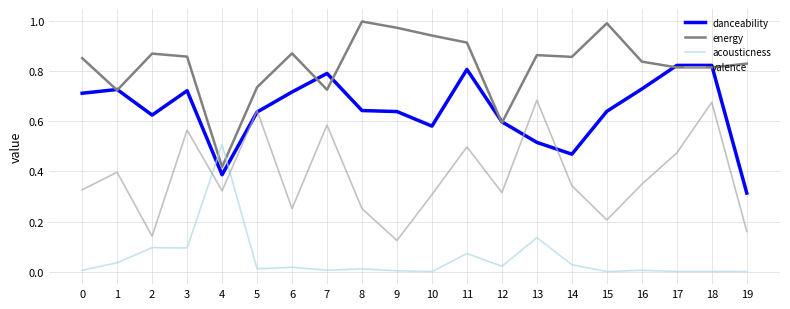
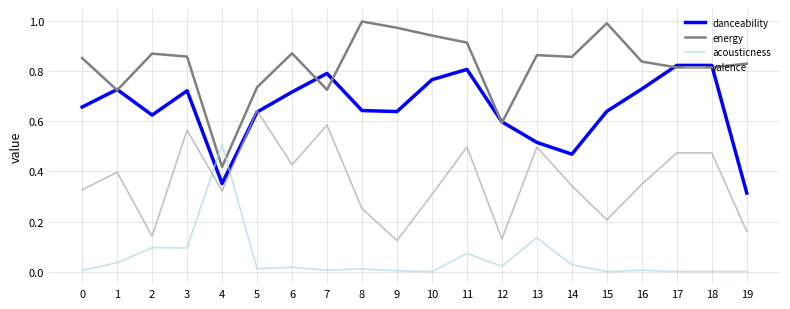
danceability, 0: 0.71 -> 0.66
danceability, 4: 0.39 -> 0.35
valence, 6: 0.25 -> 0.43
danceability, 10: 0.58 -> 0.77
valence, 12: 0.32 -> 0.13
valence, 13: 0.68 -> 0.50
valence, 18: 0.68 -> 0.47
